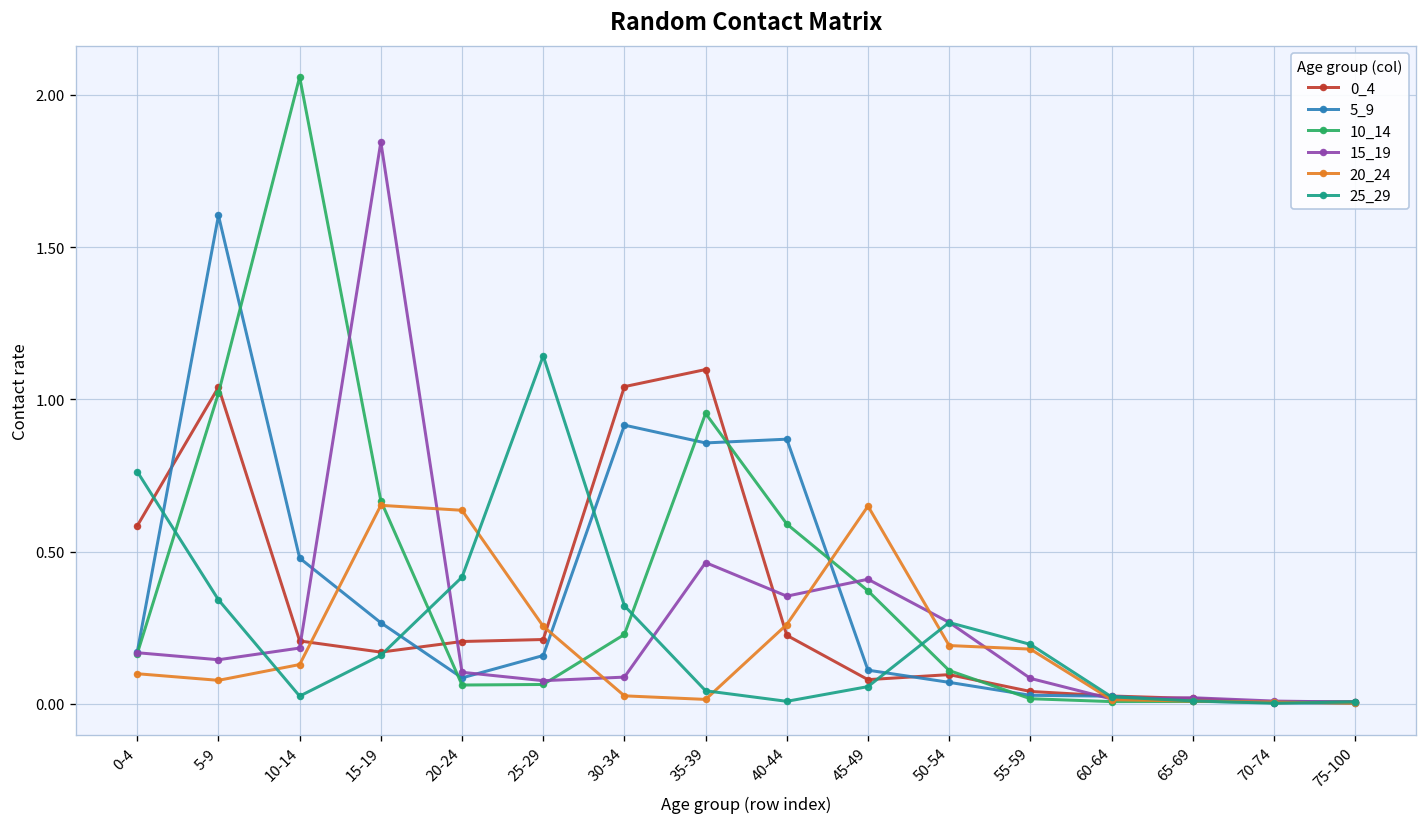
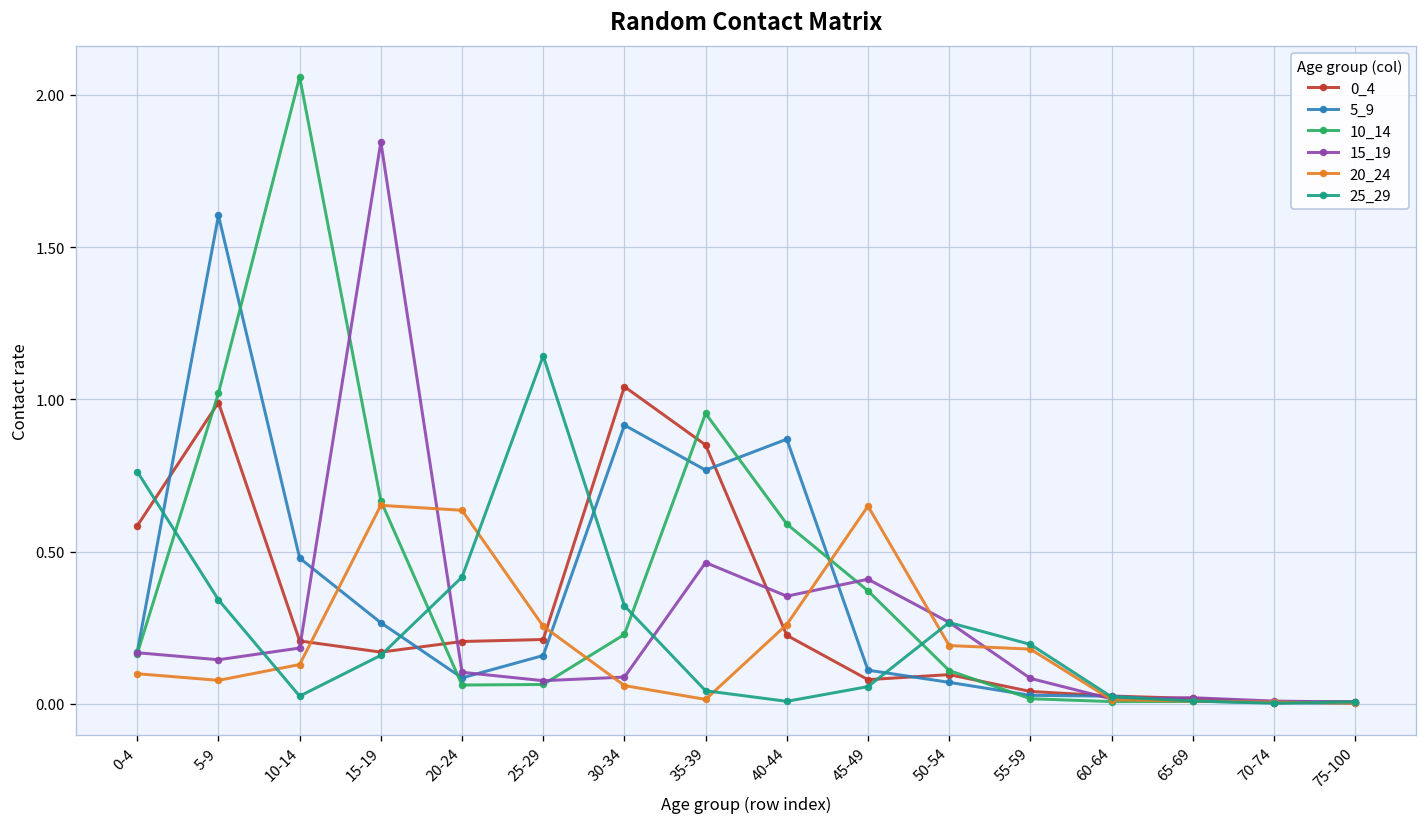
0_4, 5-9: 1.04 -> 0.99
20_24, 30-34: 0.03 -> 0.06
0_4, 35-39: 1.10 -> 0.85
5_9, 35-39: 0.86 -> 0.77
